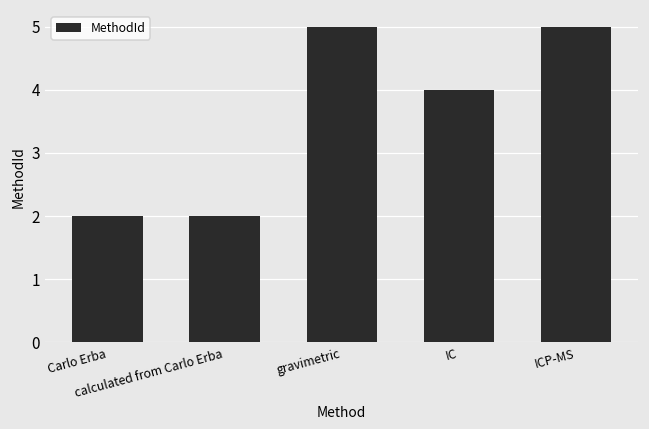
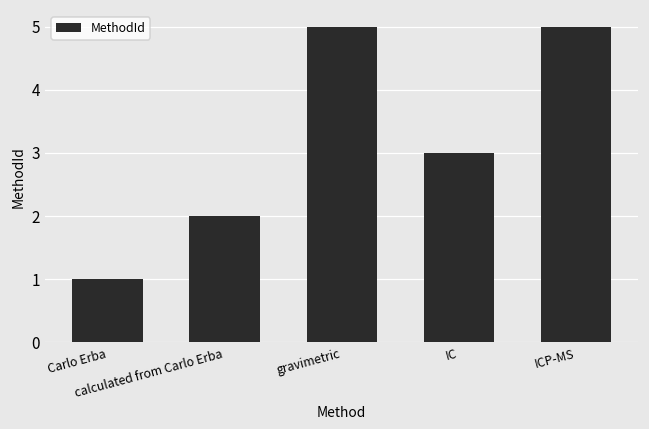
Carlo Erba: 2 -> 1
IC: 4 -> 3
